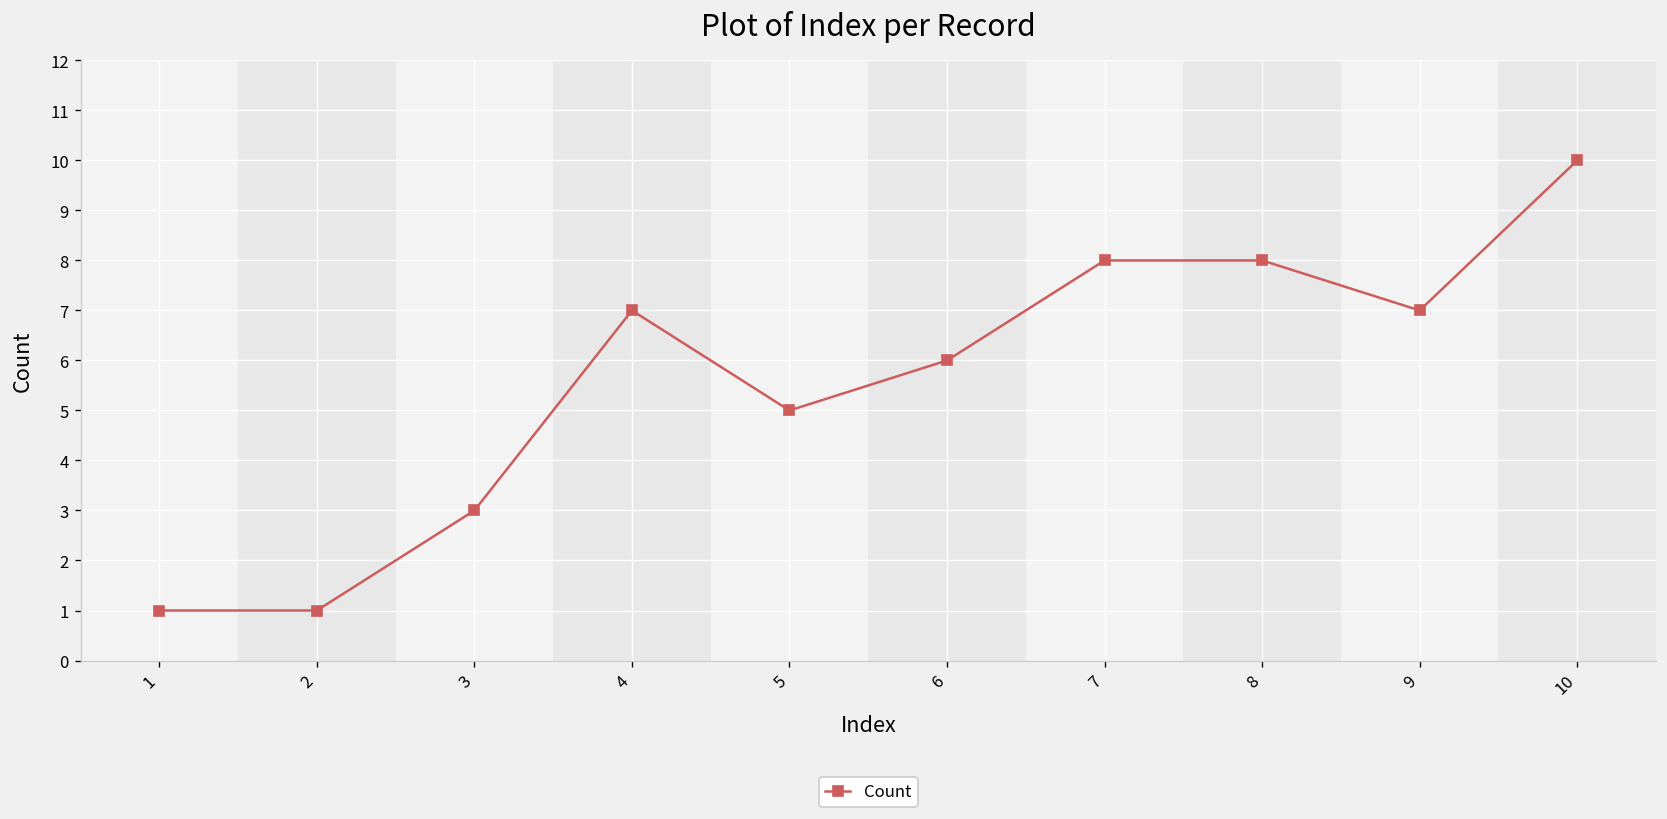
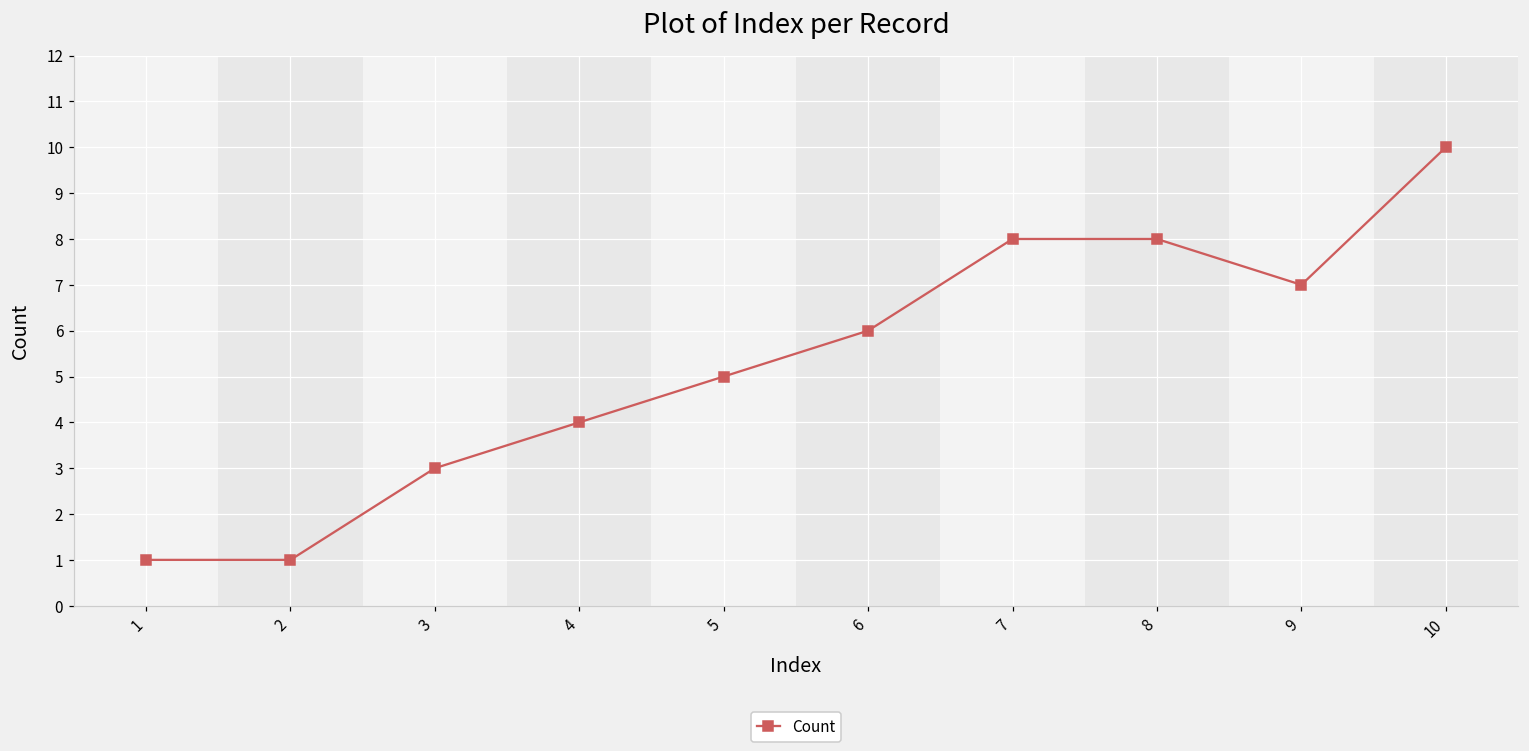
4: 7 -> 4
